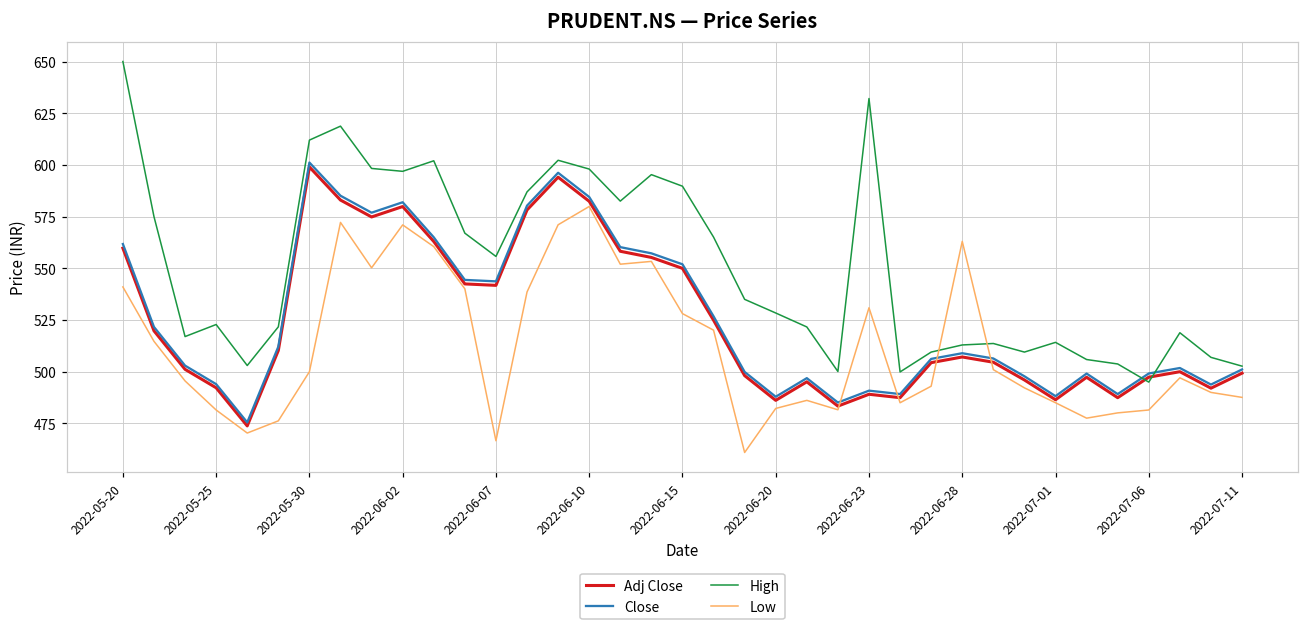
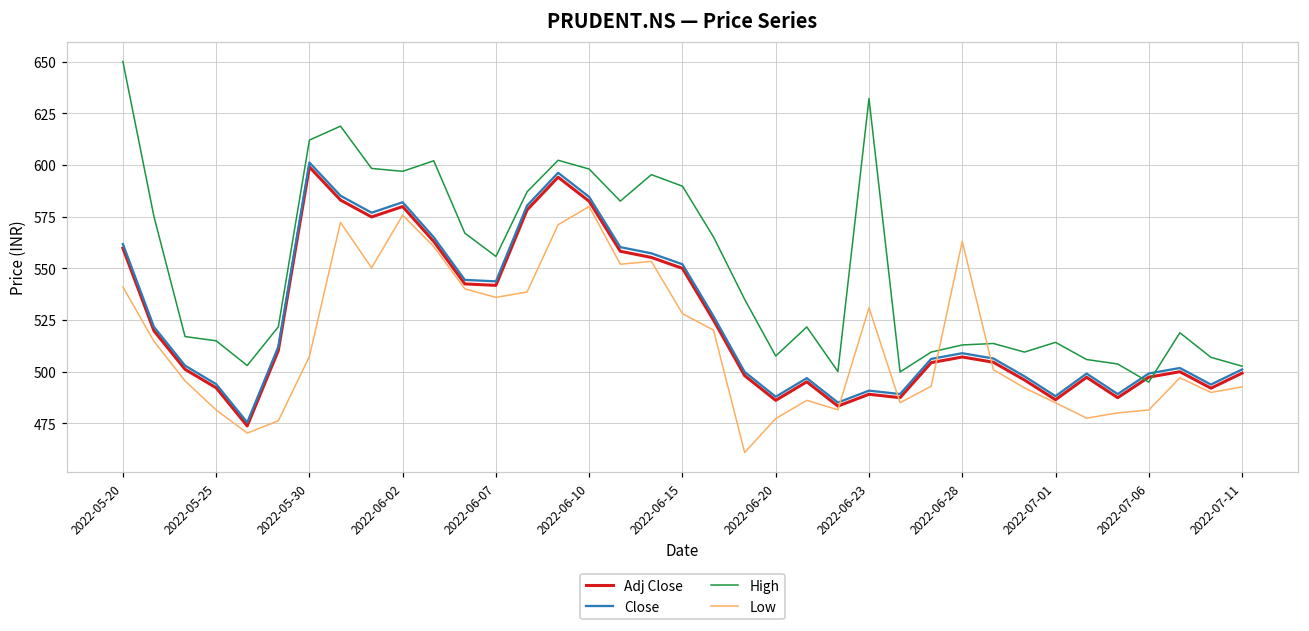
High, 2022-05-25: 523 -> 515
Low, 2022-05-30: 500 -> 507
Low, 2022-06-02: 571 -> 576
Low, 2022-06-07: 467 -> 536
High, 2022-06-20: 528 -> 508
Low, 2022-06-20: 482 -> 477
Low, 2022-07-11: 488 -> 493
